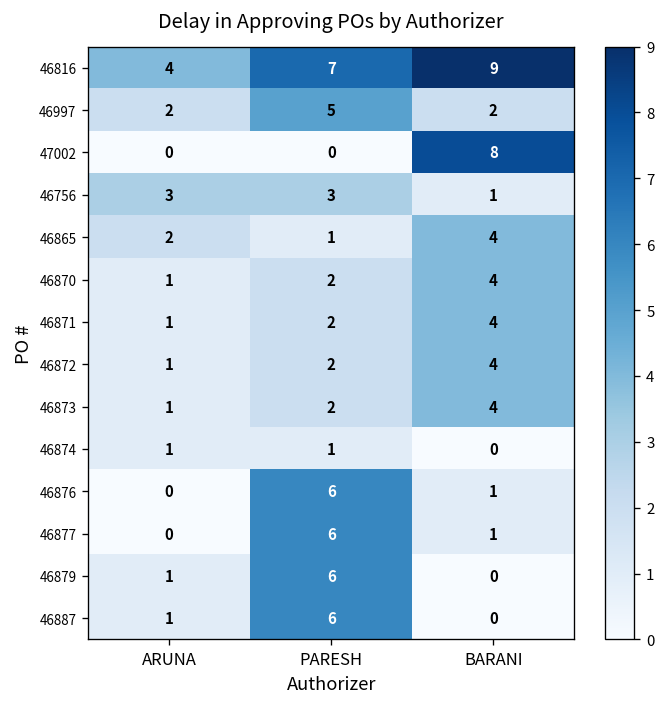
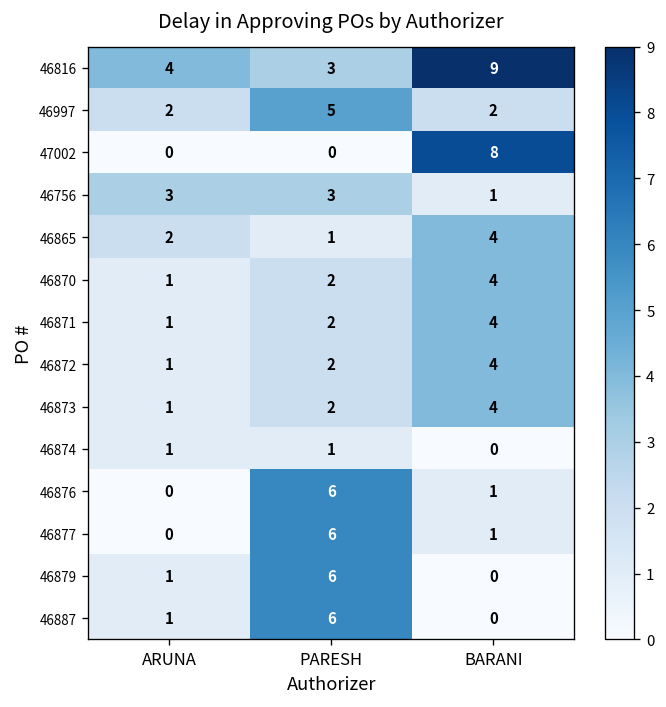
46816, PARESH: 7 -> 3
